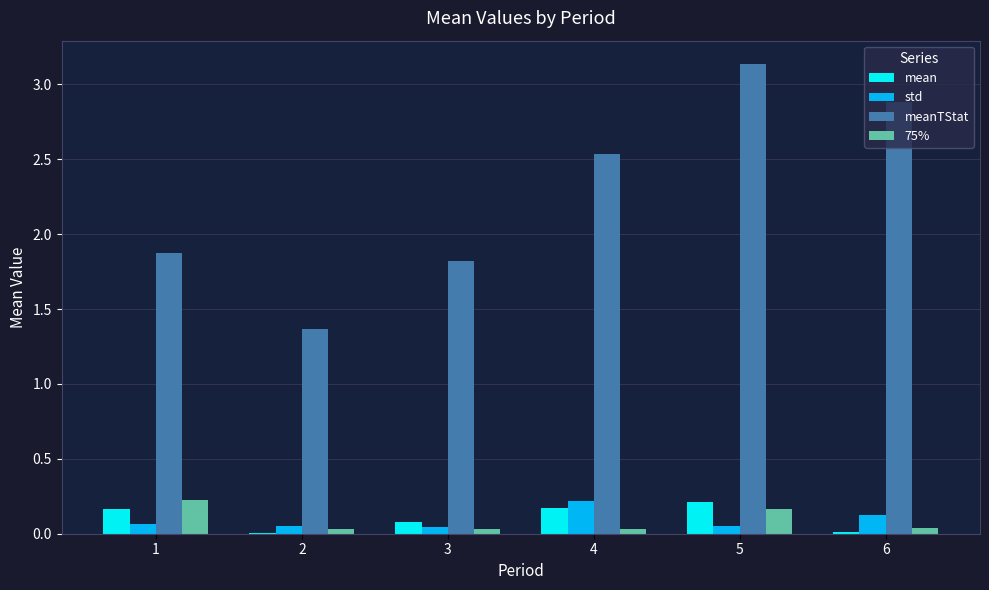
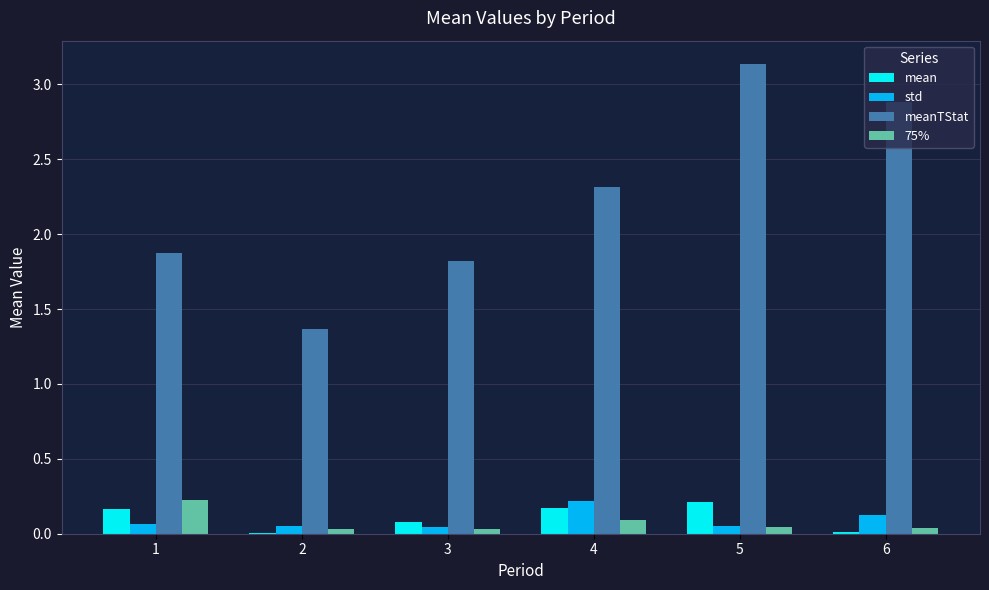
meanTStat, 4: 2.54 -> 2.31
75%, 4: 0.03 -> 0.09
75%, 5: 0.16 -> 0.04
